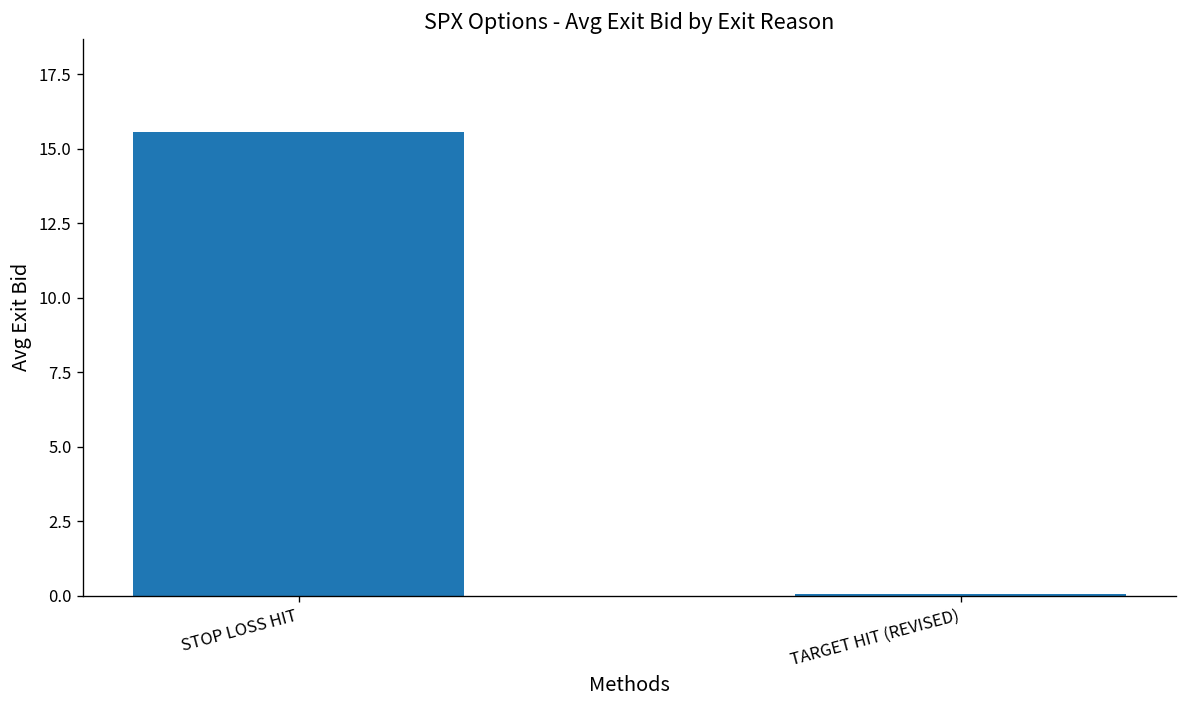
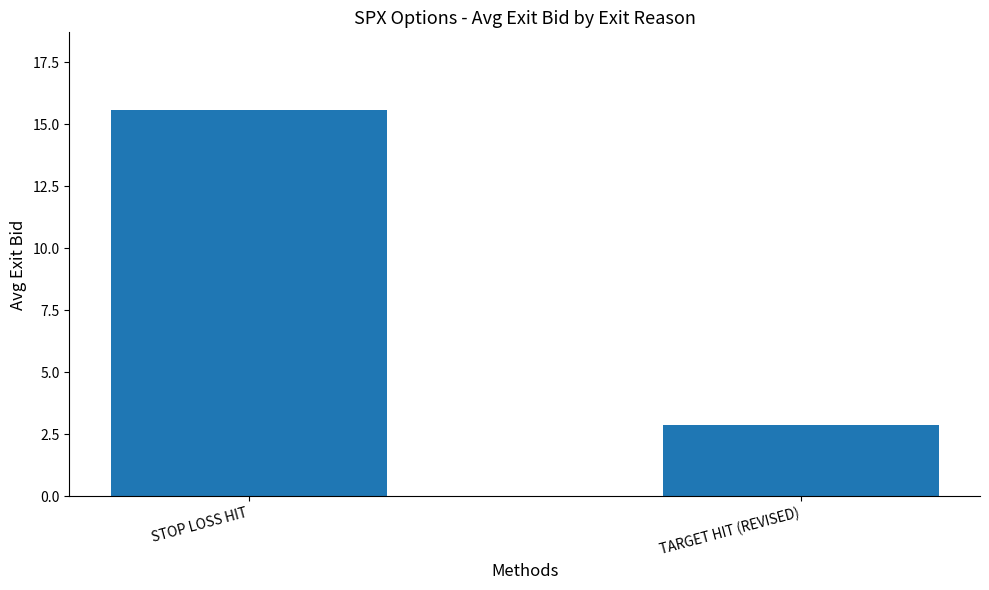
TARGET HIT (REVISED): 0.1 -> 2.9
